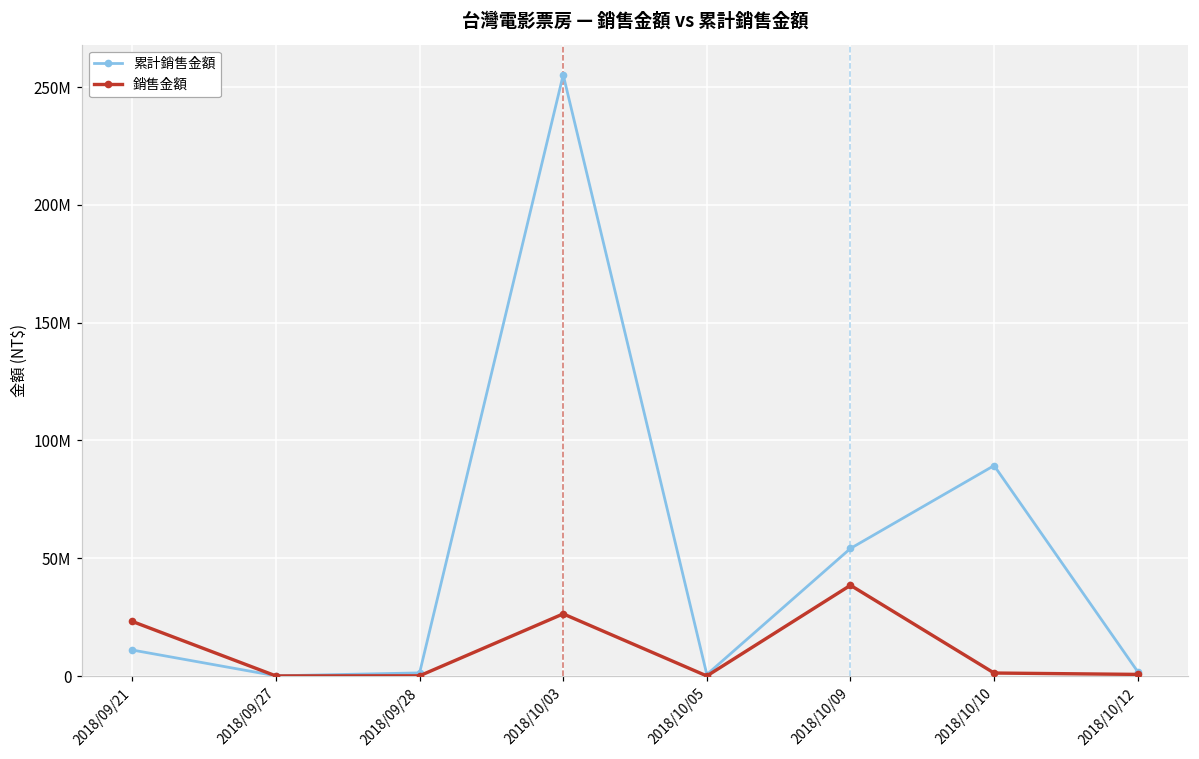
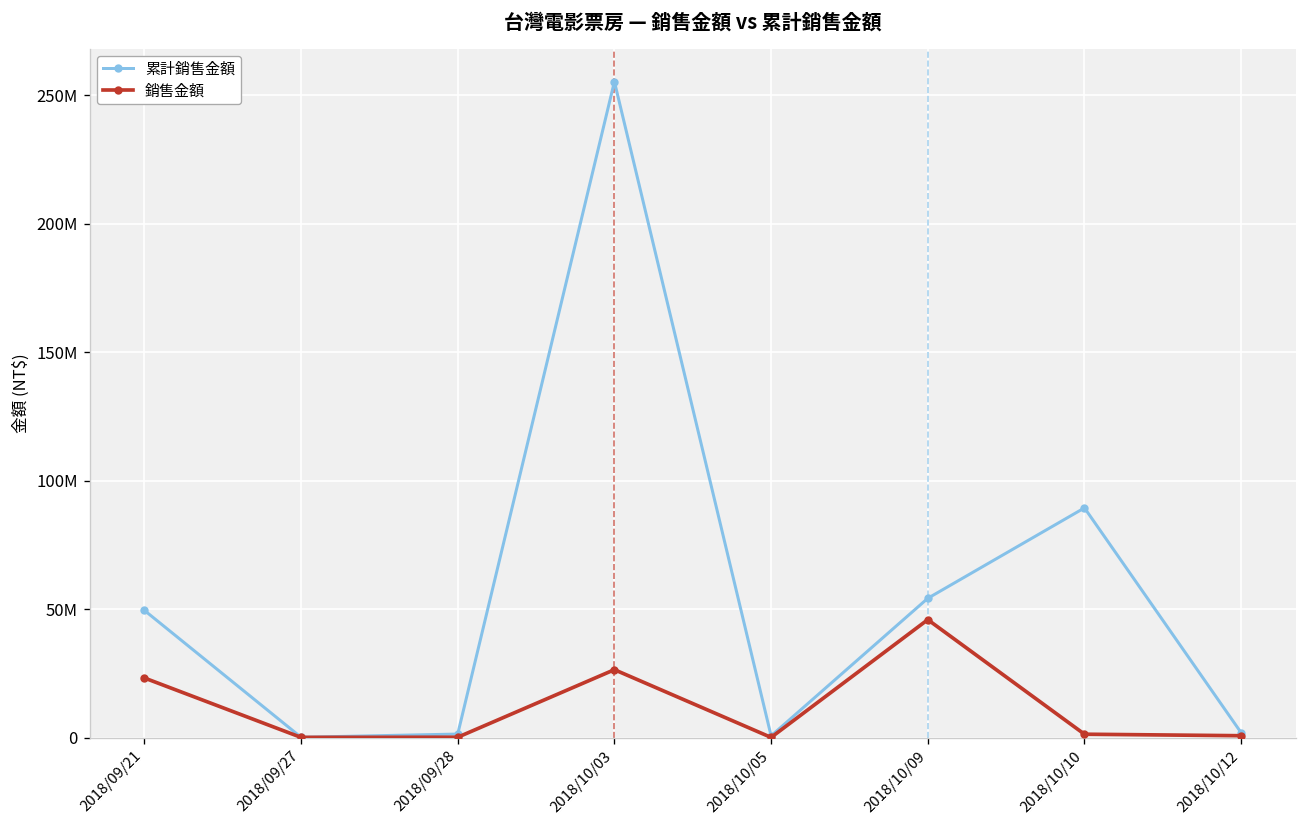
累計銷售金額, 2018/09/21: 11000000 -> 49000000
銷售金額, 2018/10/09: 39000000 -> 46000000
